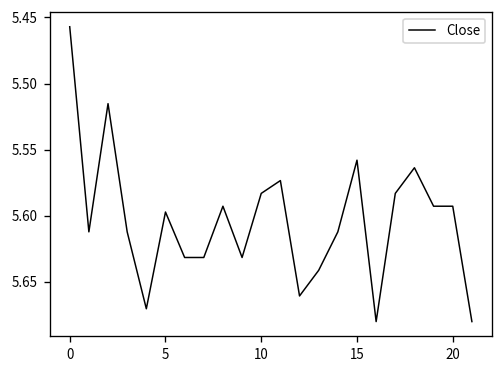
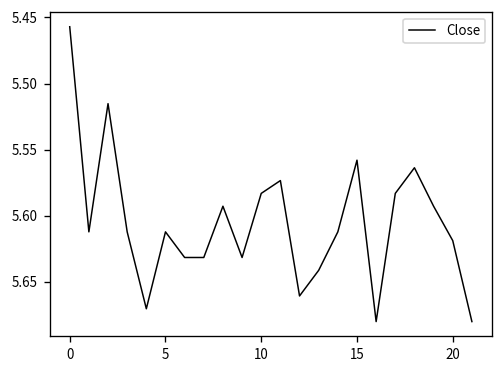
5: 5.597 -> 5.612
20: 5.593 -> 5.619
